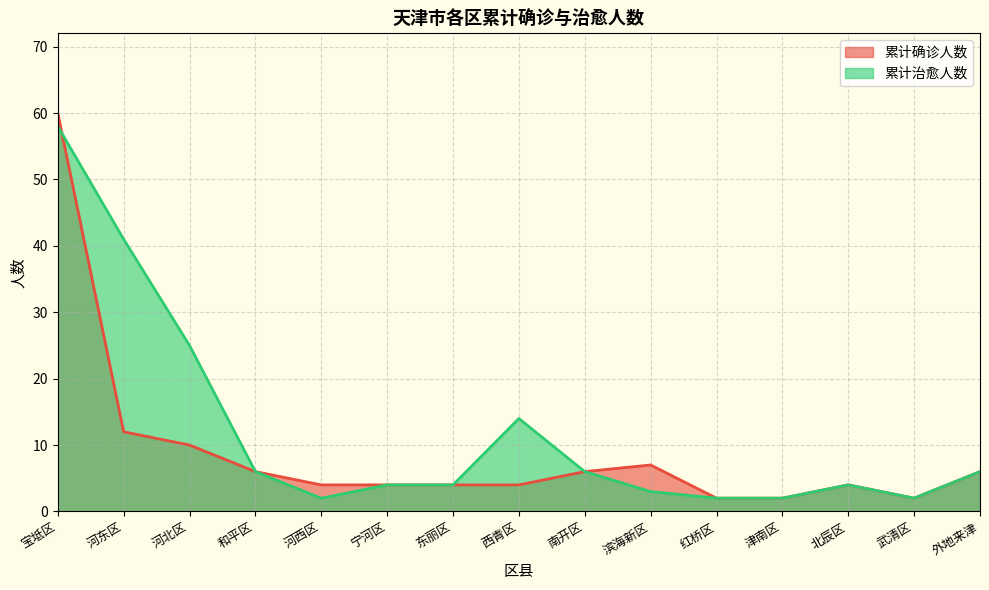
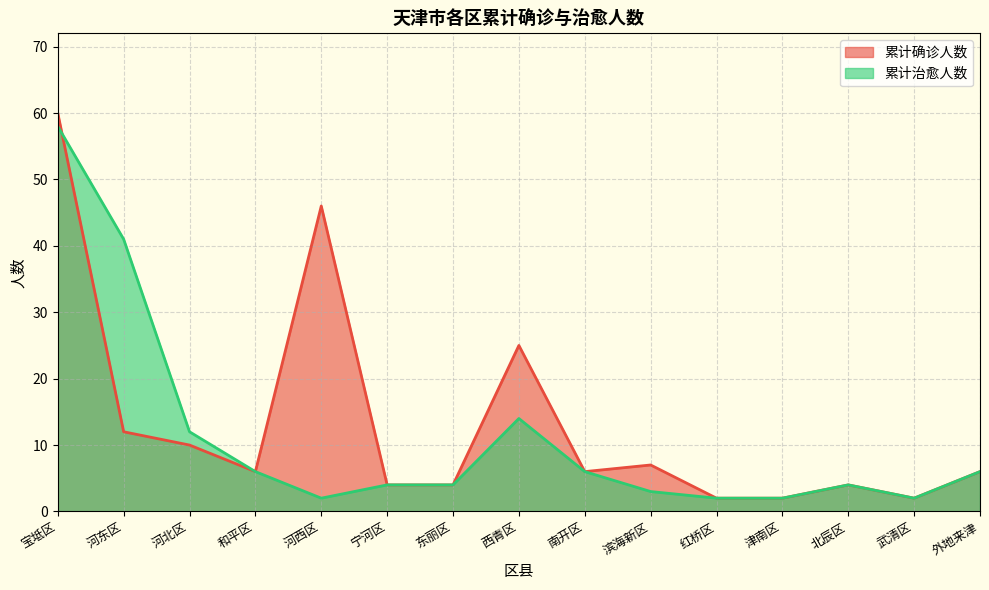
累计治愈人数, 河北区: 25 -> 12
累计确诊人数, 河西区: 4 -> 46
累计确诊人数, 西青区: 4 -> 25
